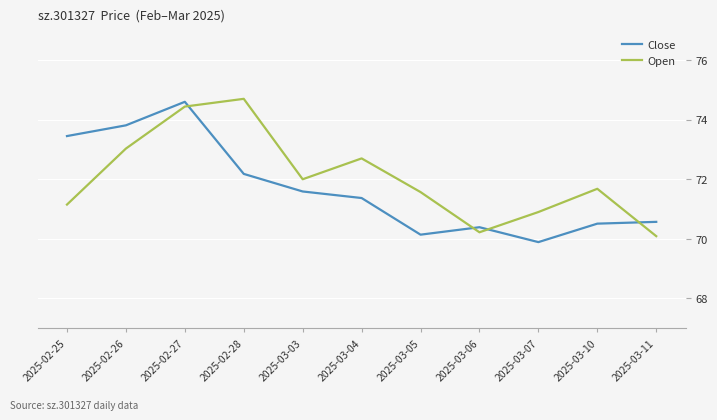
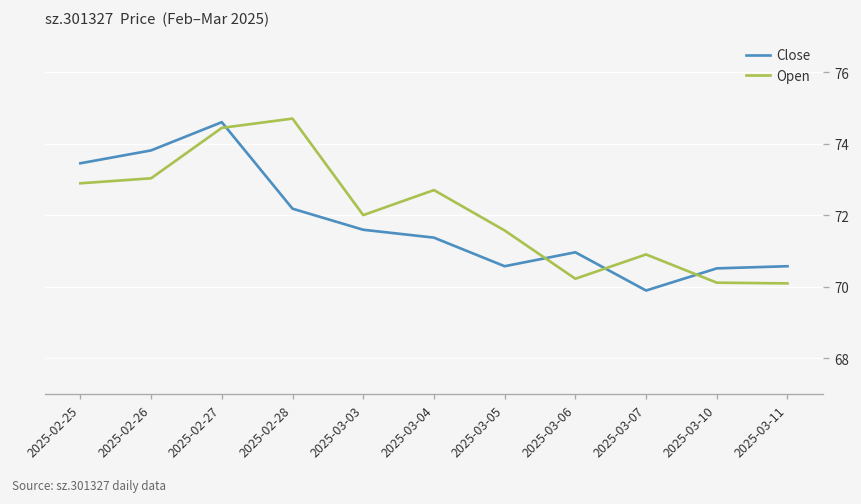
Open, 2025-02-25: 71.2 -> 72.9
Close, 2025-03-05: 70.1 -> 70.6
Close, 2025-03-06: 70.4 -> 71.0
Open, 2025-03-10: 71.7 -> 70.1
